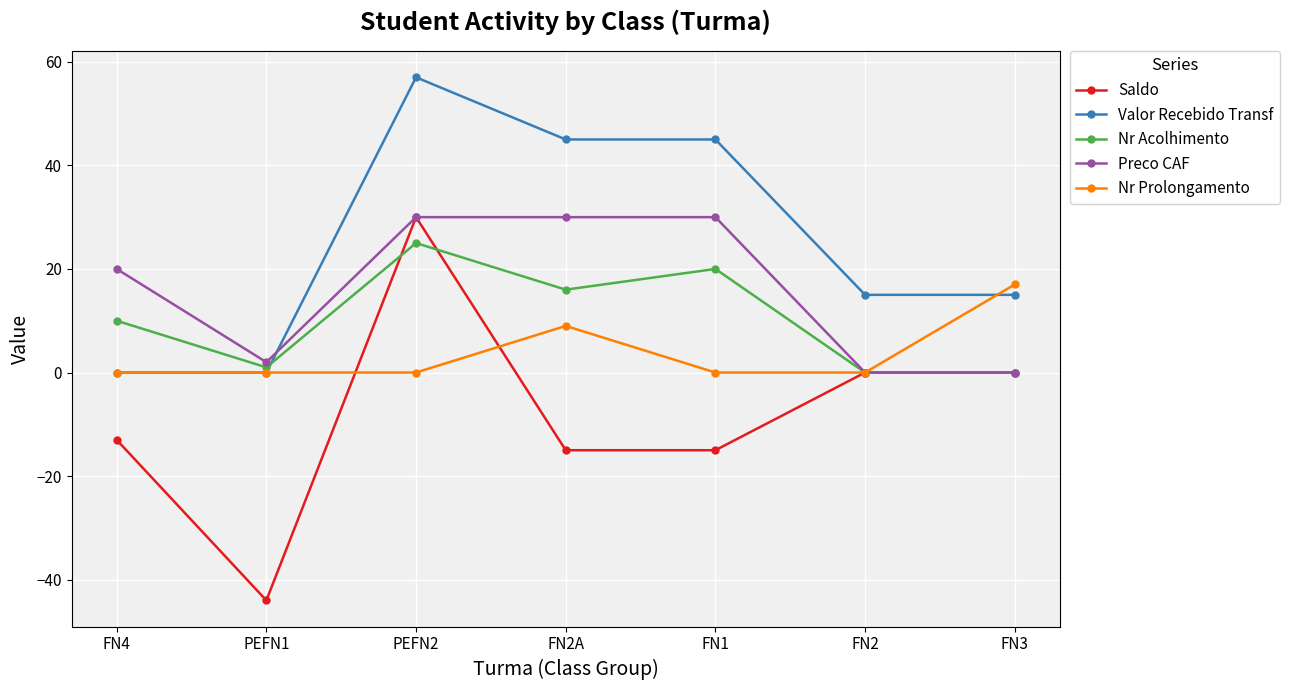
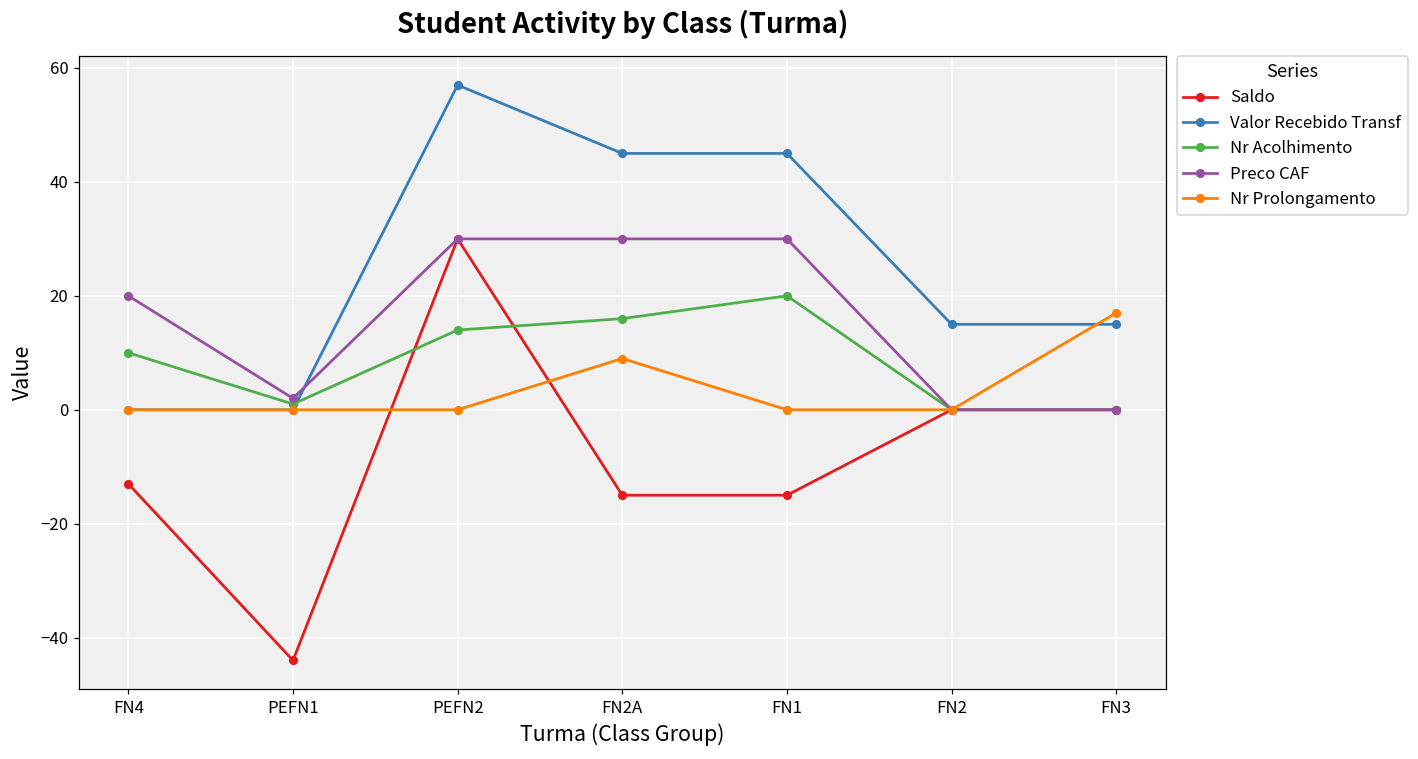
Nr Acolhimento, PEFN2: 25 -> 14
